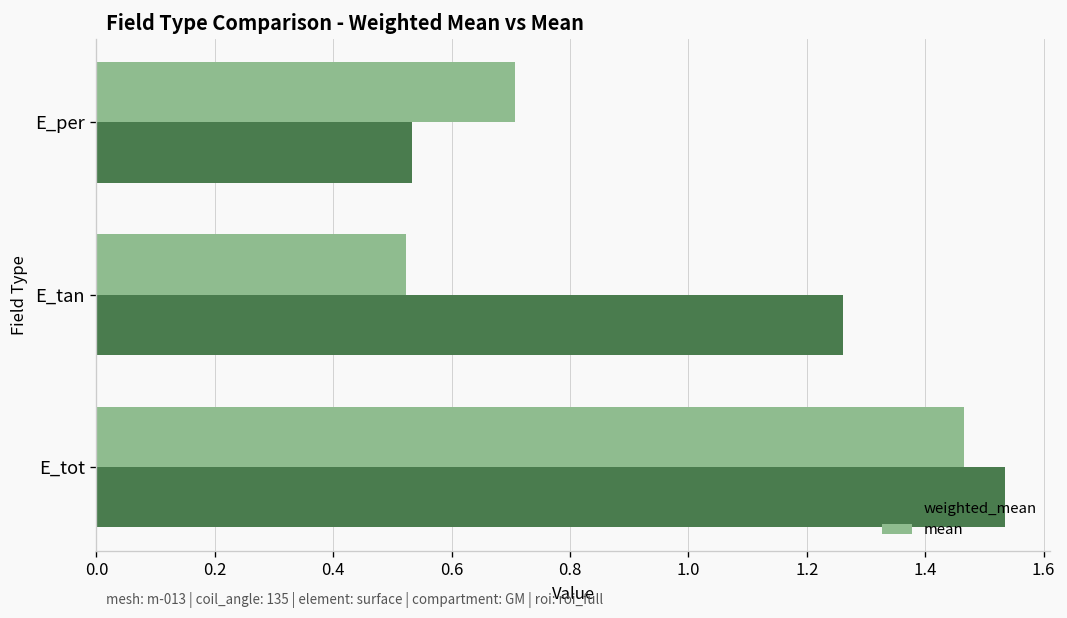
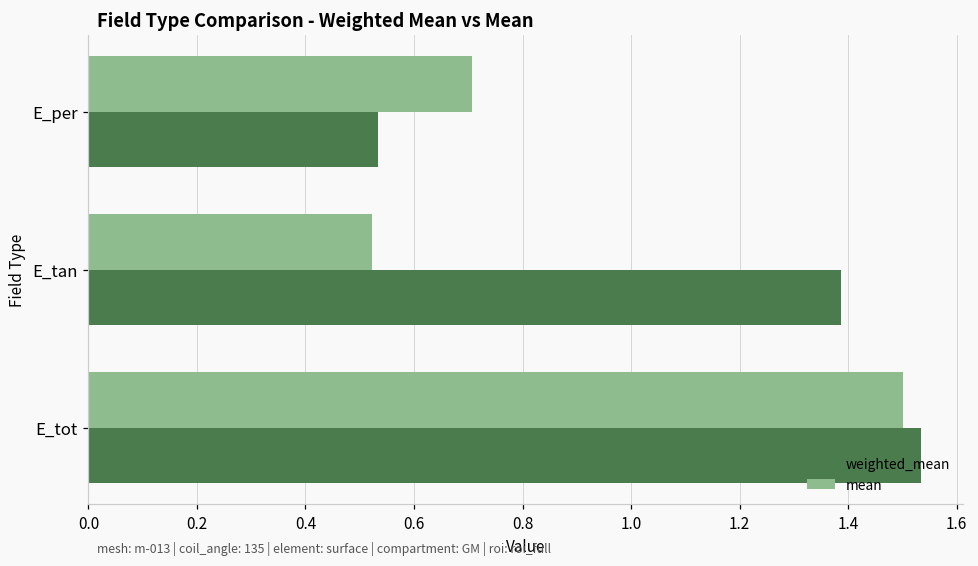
weighted_mean, E_tan: 1.26 -> 1.39
mean, E_tot: 1.46 -> 1.50
